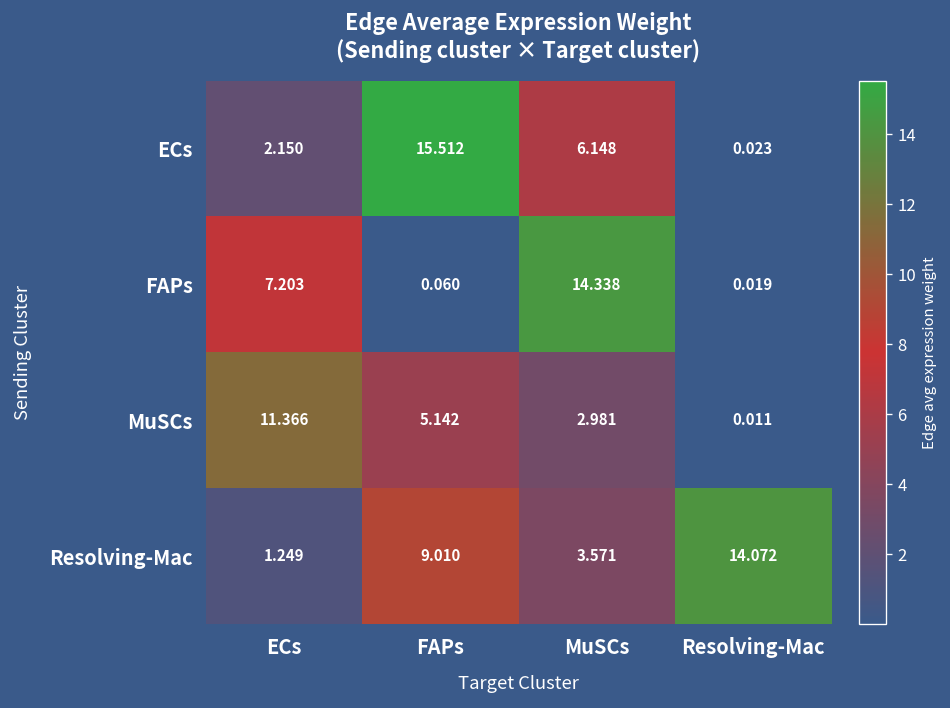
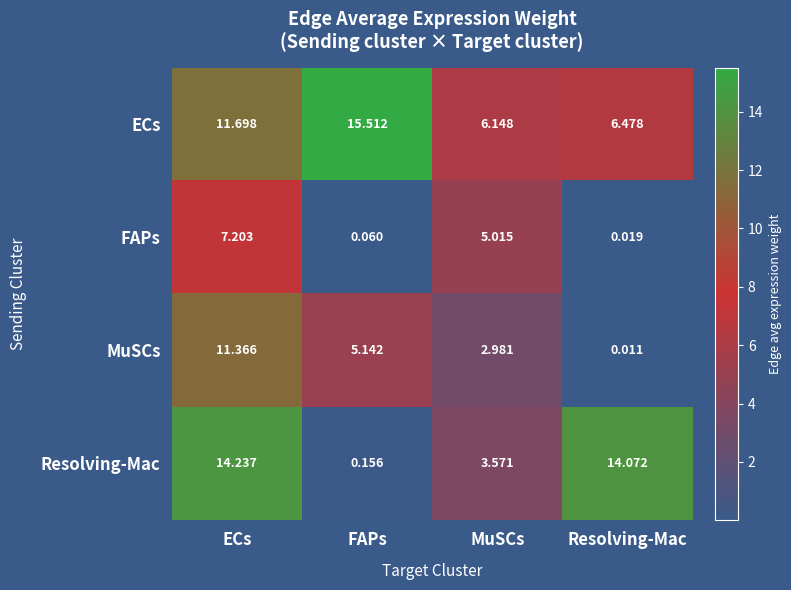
ECs, ECs: 2.150 -> 11.698
ECs, Resolving-Mac: 0.023 -> 6.478
FAPs, MuSCs: 14.338 -> 5.015
Resolving-Mac, ECs: 1.249 -> 14.237
Resolving-Mac, FAPs: 9.010 -> 0.156
